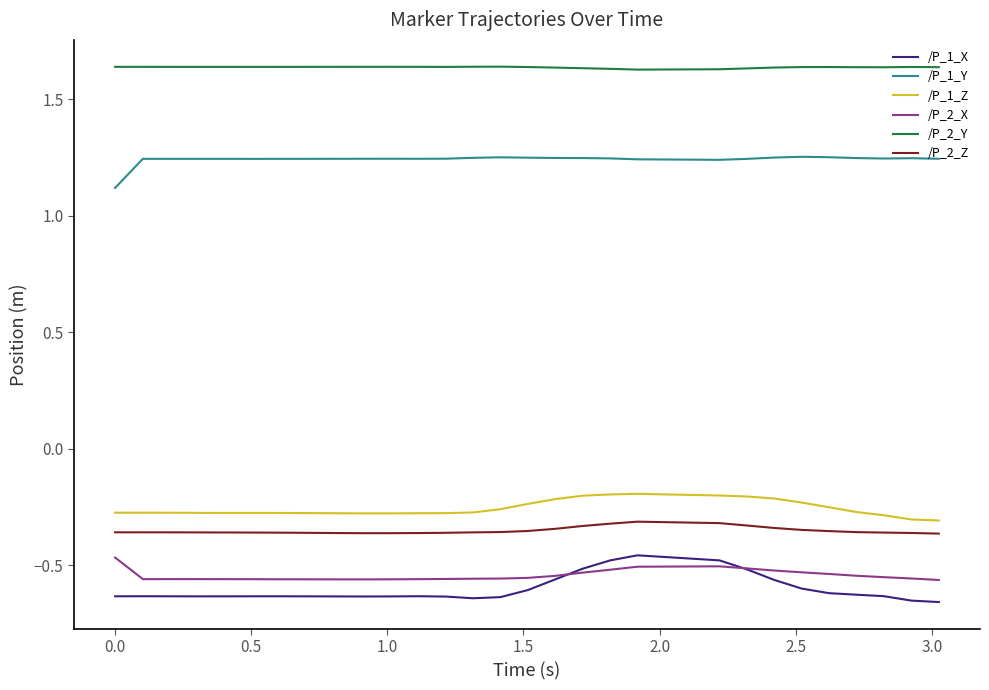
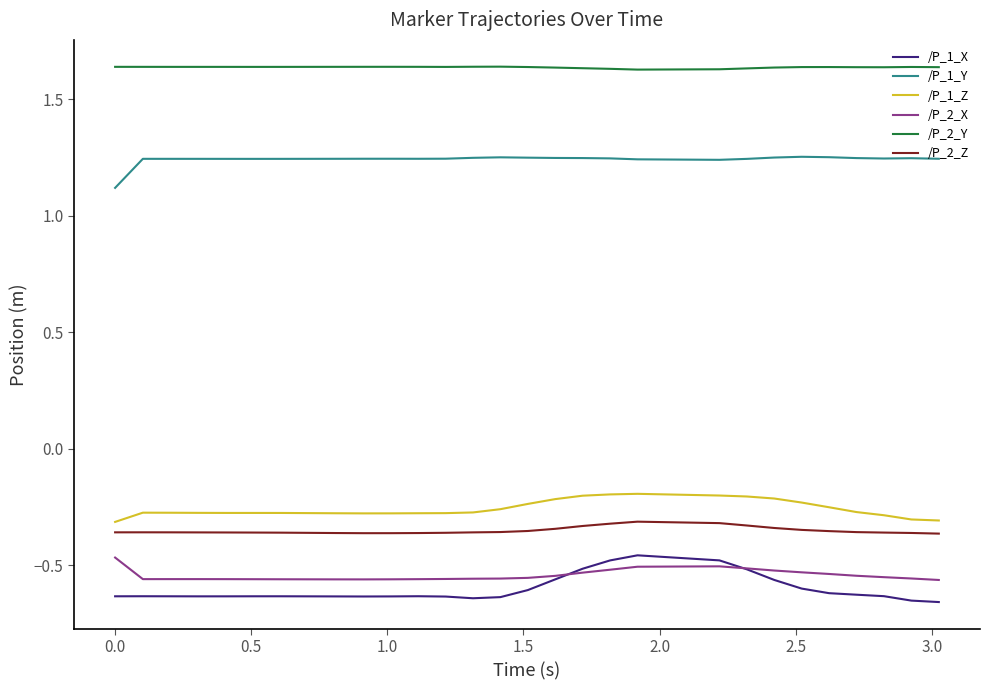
/P_1_Z, 0.0: -0.27 -> -0.31
